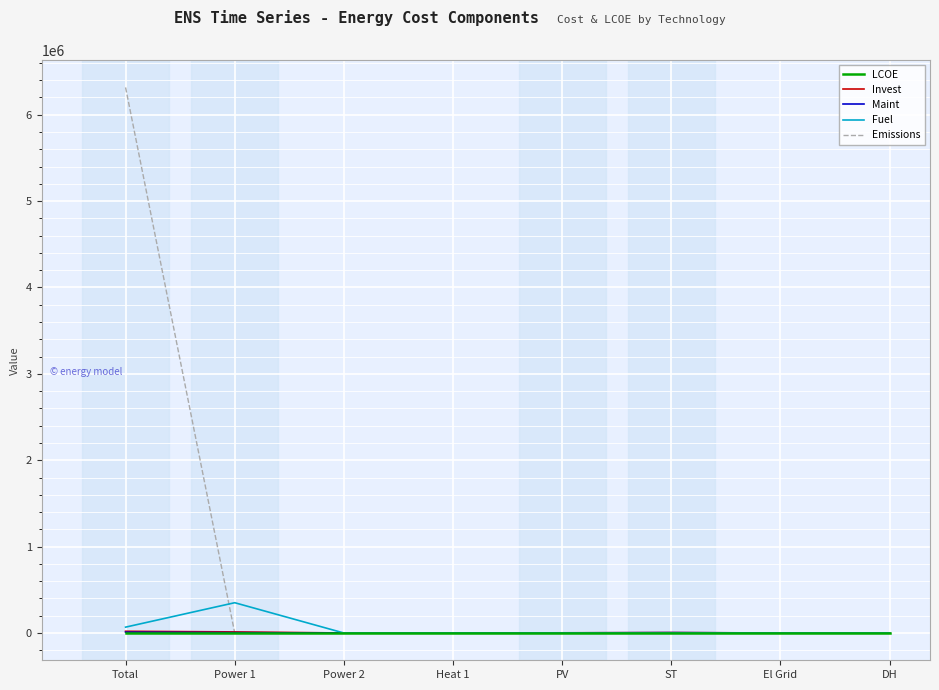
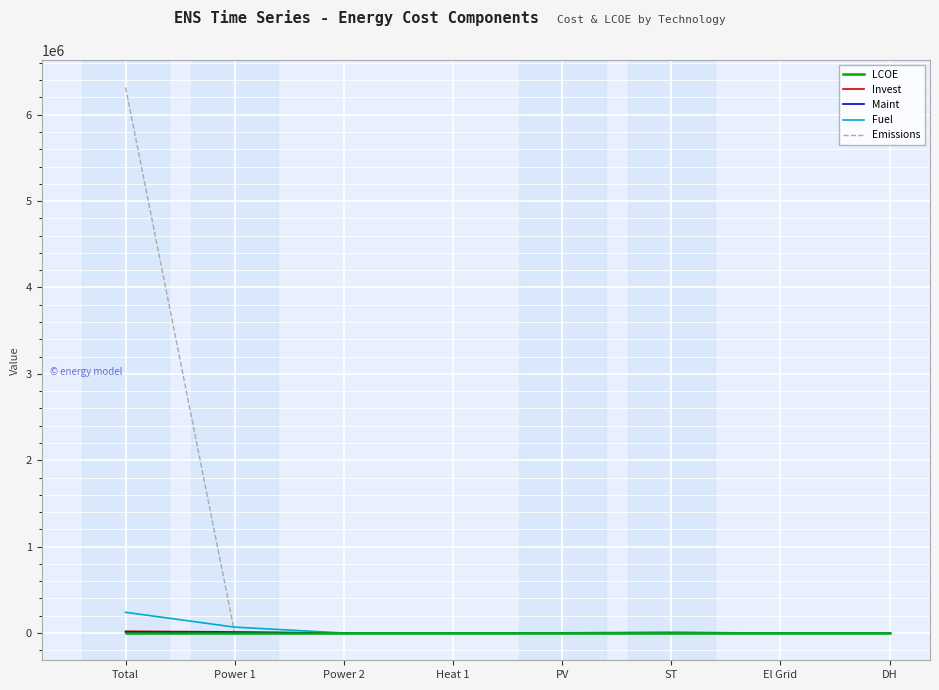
Fuel, Total: 100000 -> 200000
Fuel, Power 1: 400000 -> 100000
